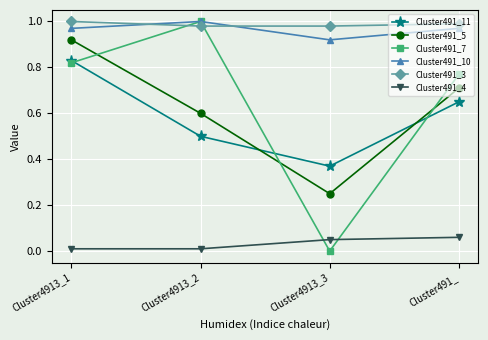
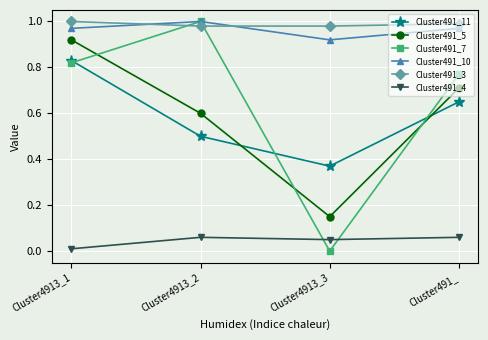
Cluster491_4, Cluster4913_2: 0.01 -> 0.06
Cluster491_5, Cluster4913_3: 0.25 -> 0.15
